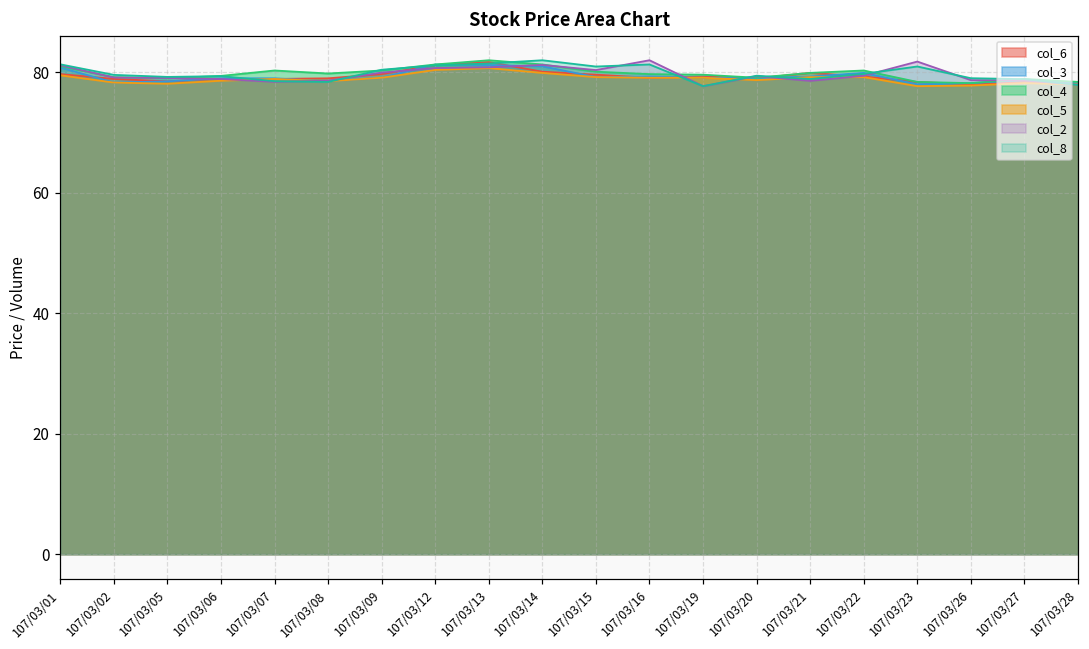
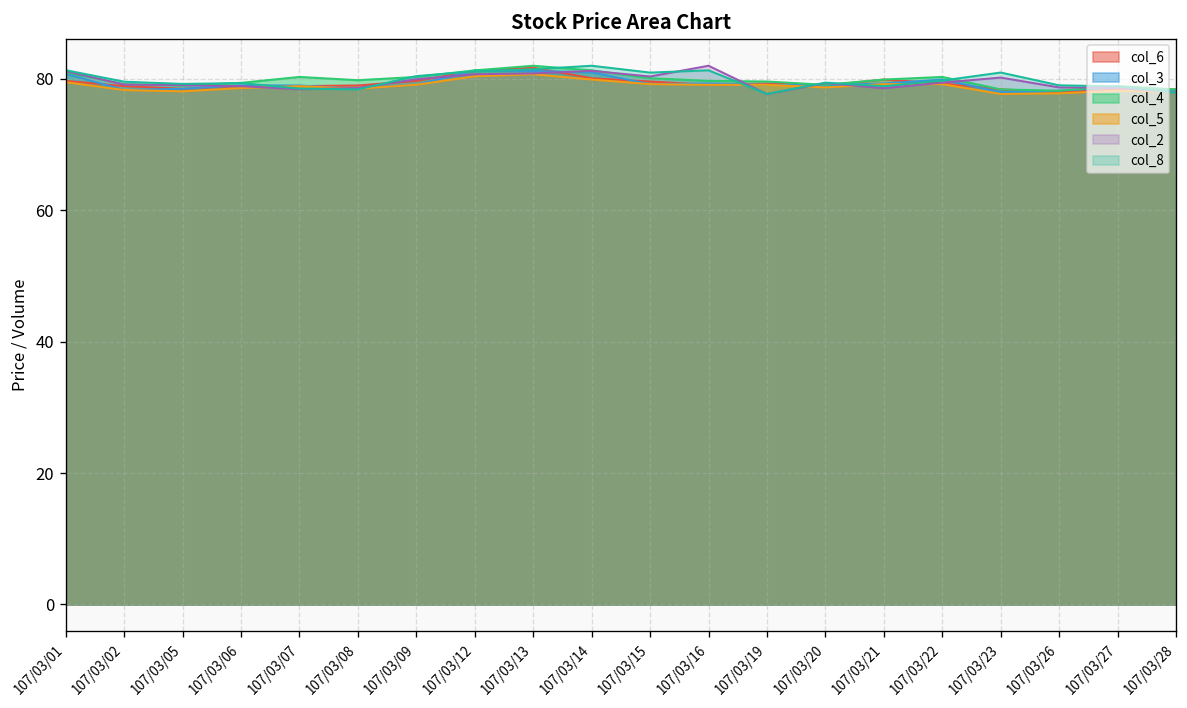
col_2, 107/03/23: 82 -> 80
